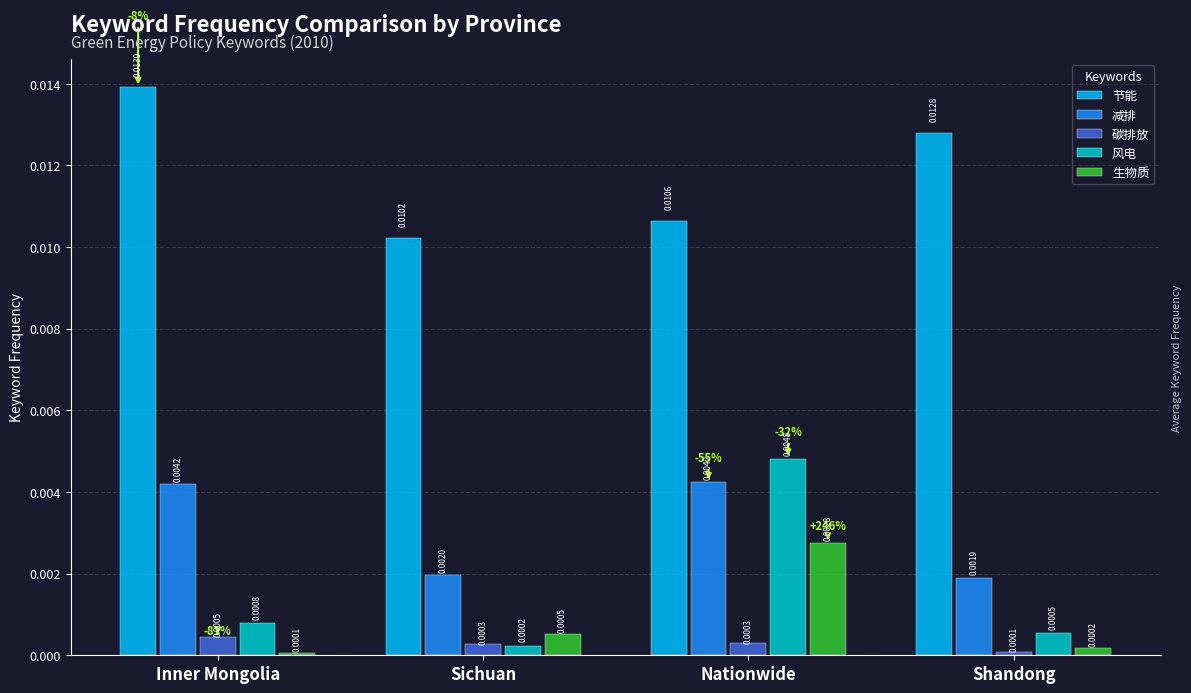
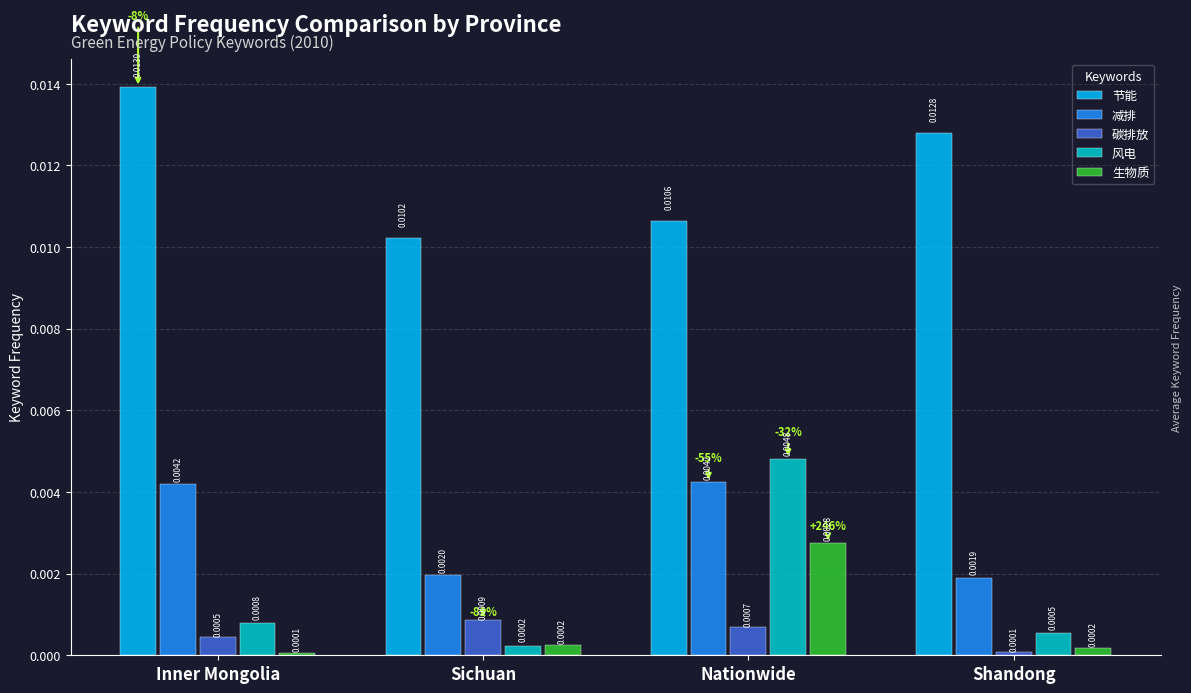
碳排放, Sichuan: 0.0003 -> 0.0009
生物质, Sichuan: 0.0005 -> 0.0002
碳排放, Nationwide: 0.0003 -> 0.0007
